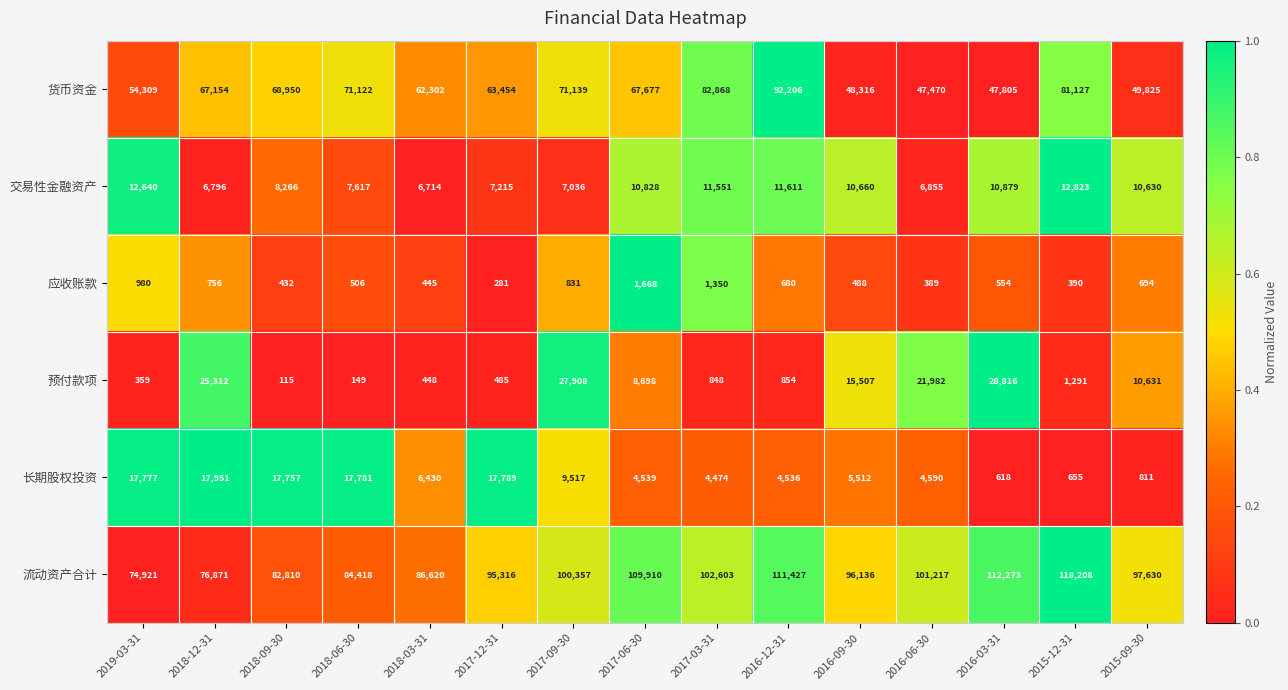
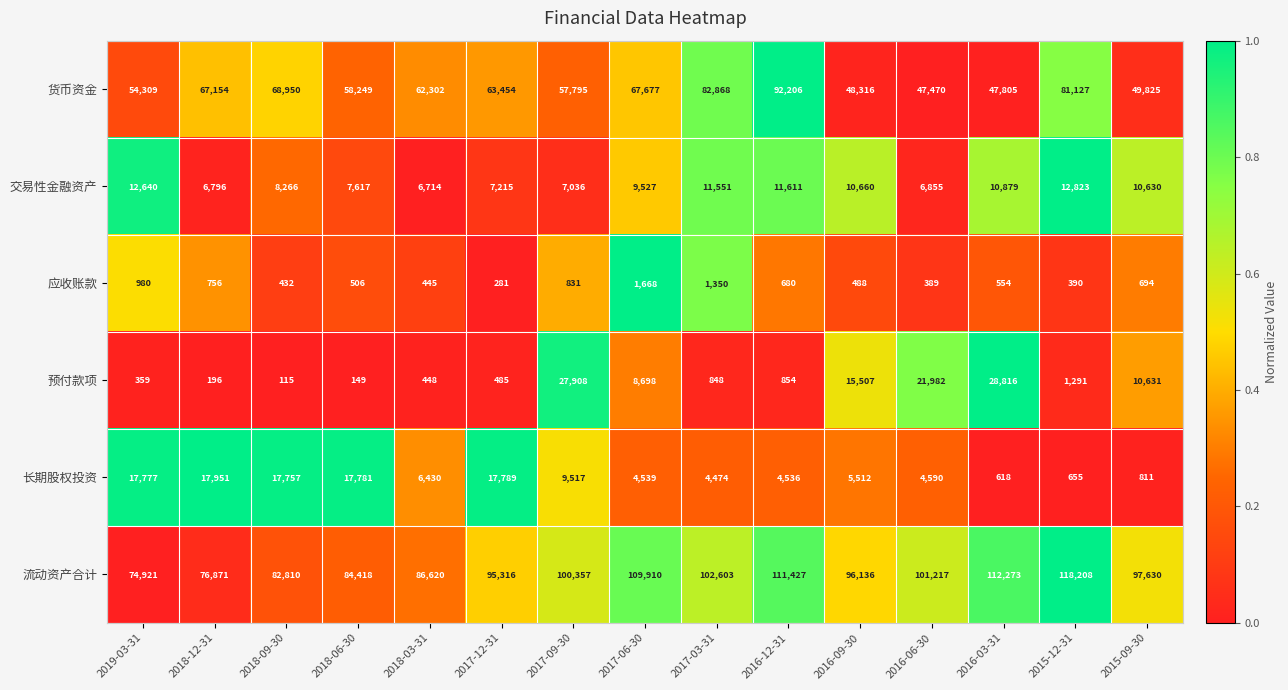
货币资金, 2018-06-30: 71,122 -> 58,249
货币资金, 2017-09-30: 71,139 -> 57,795
交易性金融资产, 2017-06-30: 10,828 -> 9,527
预付款项, 2018-12-31: 25,312 -> 196
